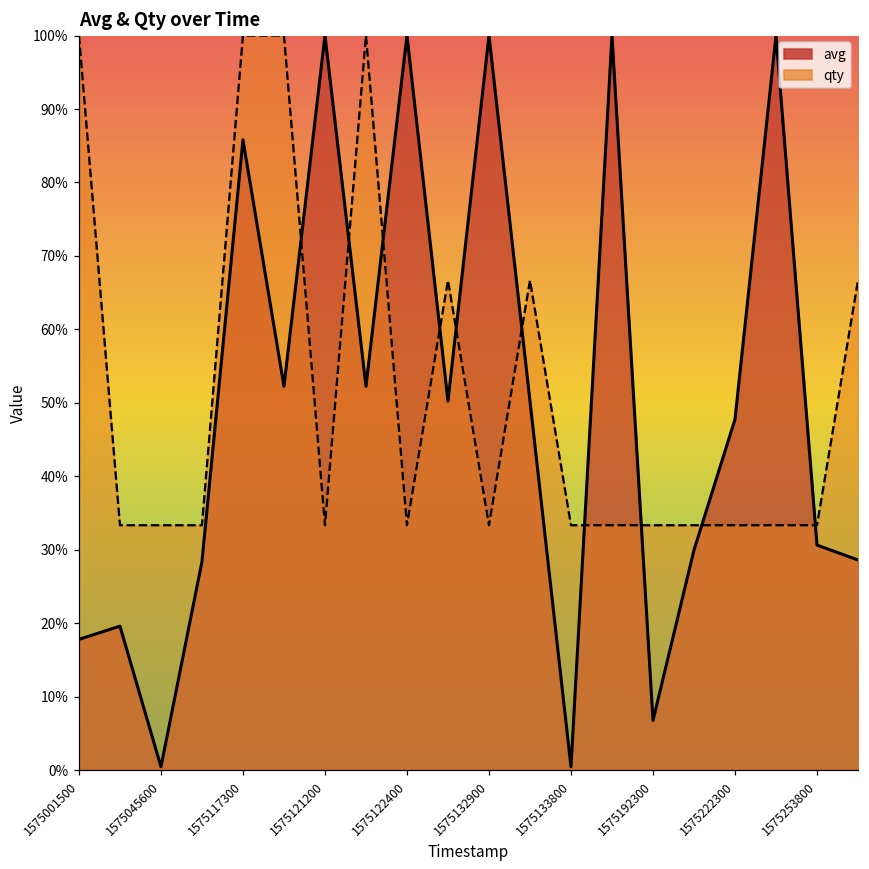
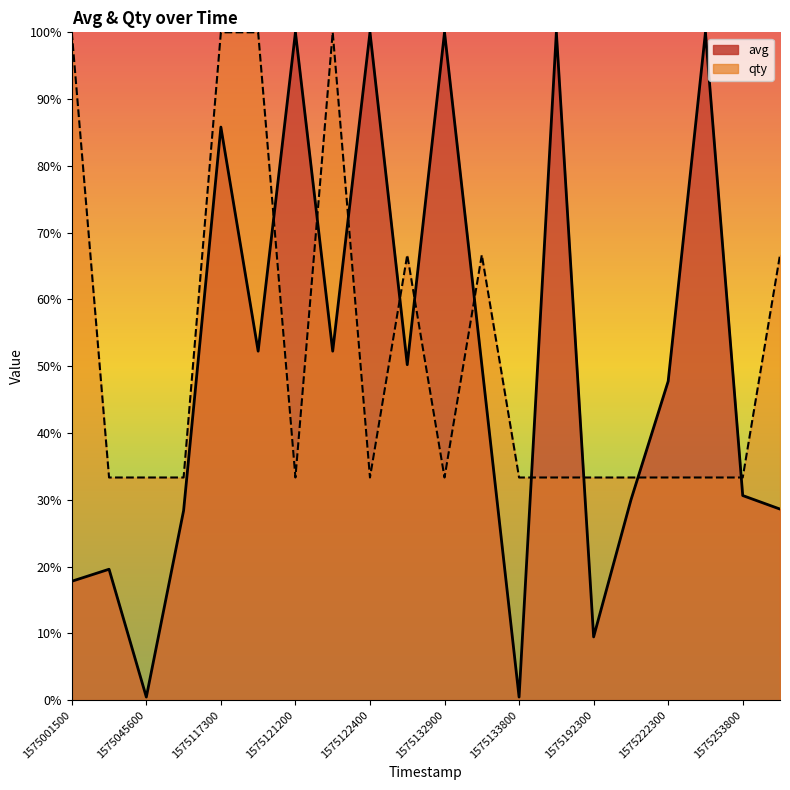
avg, 1575192300: 7% -> 9%
